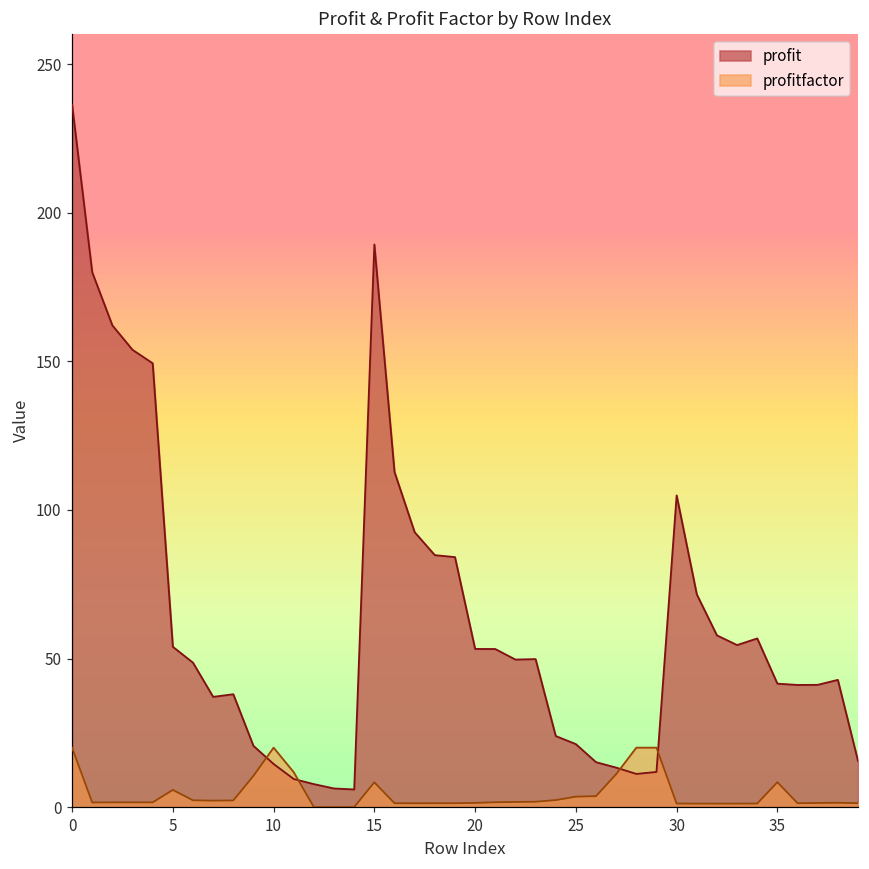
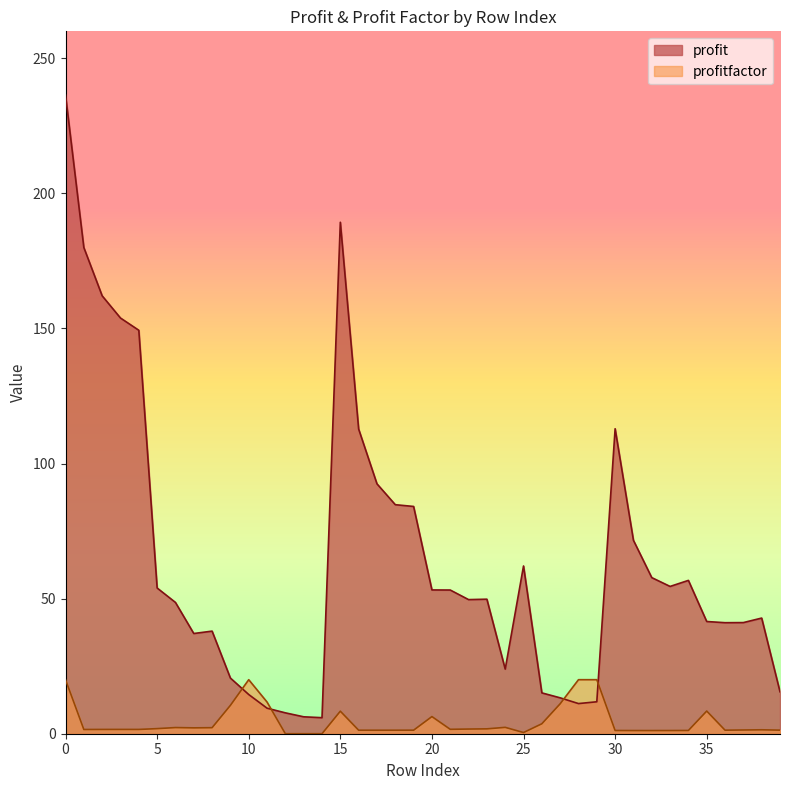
profitfactor, 5: 6 -> 2
profitfactor, 20: 1 -> 6
profit, 25: 21 -> 62
profitfactor, 25: 4 -> 0
profit, 30: 105 -> 113
